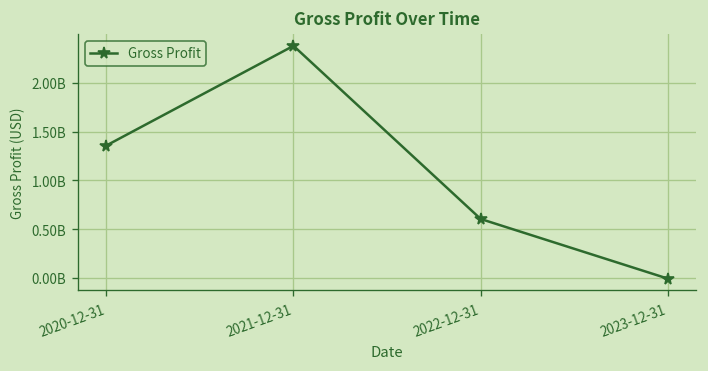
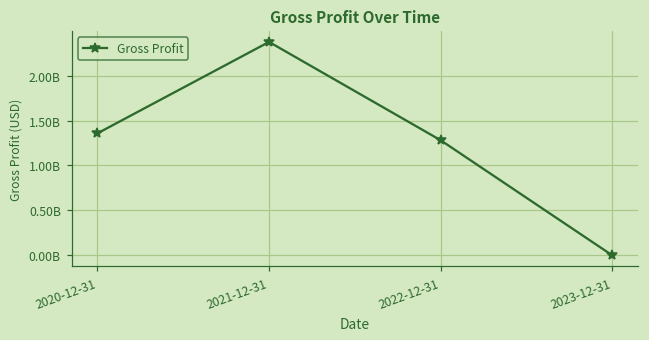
2022-12-31: 600000000 -> 1300000000
